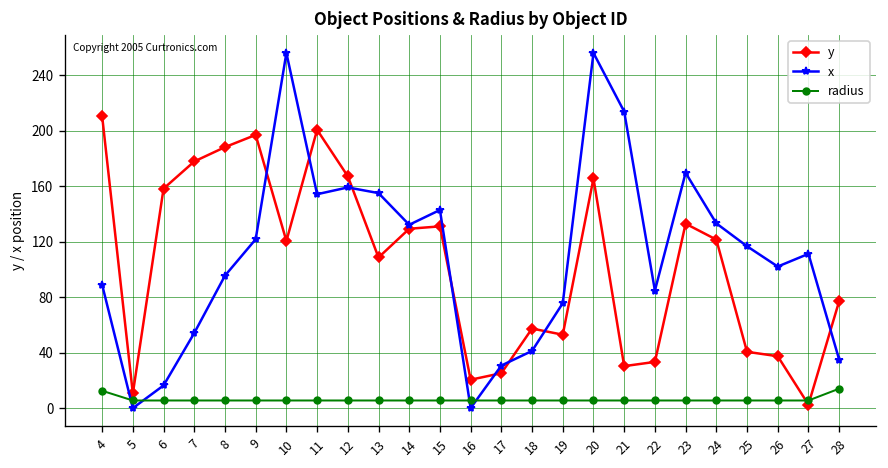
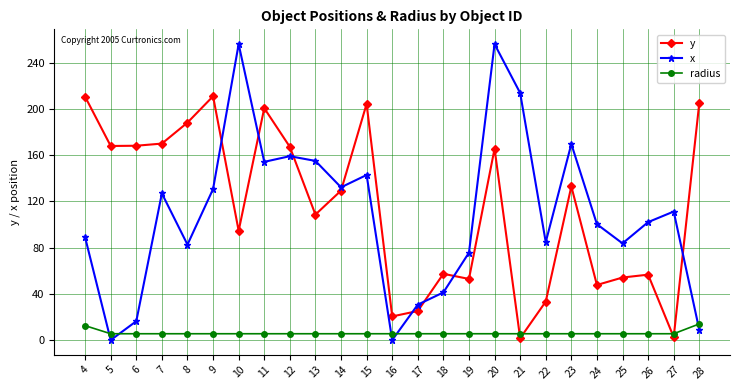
y, 5: 11 -> 168
y, 6: 158 -> 168
y, 7: 178 -> 170
x, 7: 54 -> 127
x, 8: 95 -> 83
y, 9: 197 -> 211
x, 9: 122 -> 131
y, 10: 120 -> 95
y, 15: 131 -> 204
y, 21: 30 -> 2
y, 24: 121 -> 48
x, 24: 133 -> 100
y, 25: 41 -> 54
x, 25: 117 -> 84
y, 26: 37 -> 57
y, 28: 77 -> 205
x, 28: 35 -> 9
